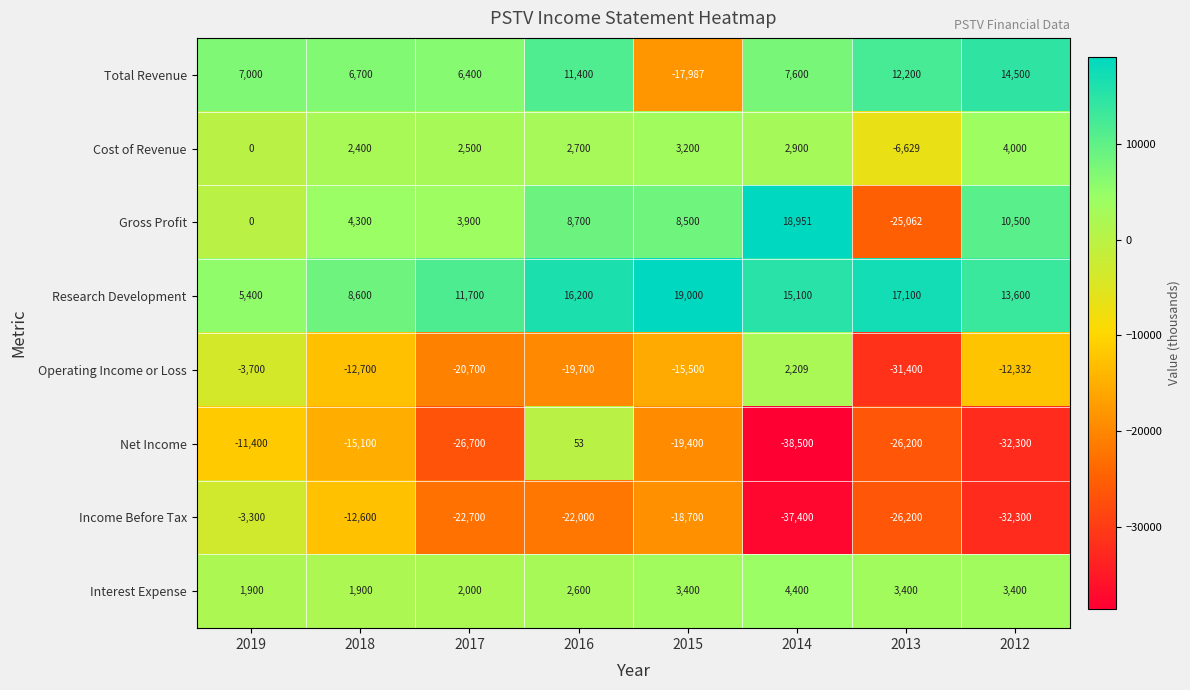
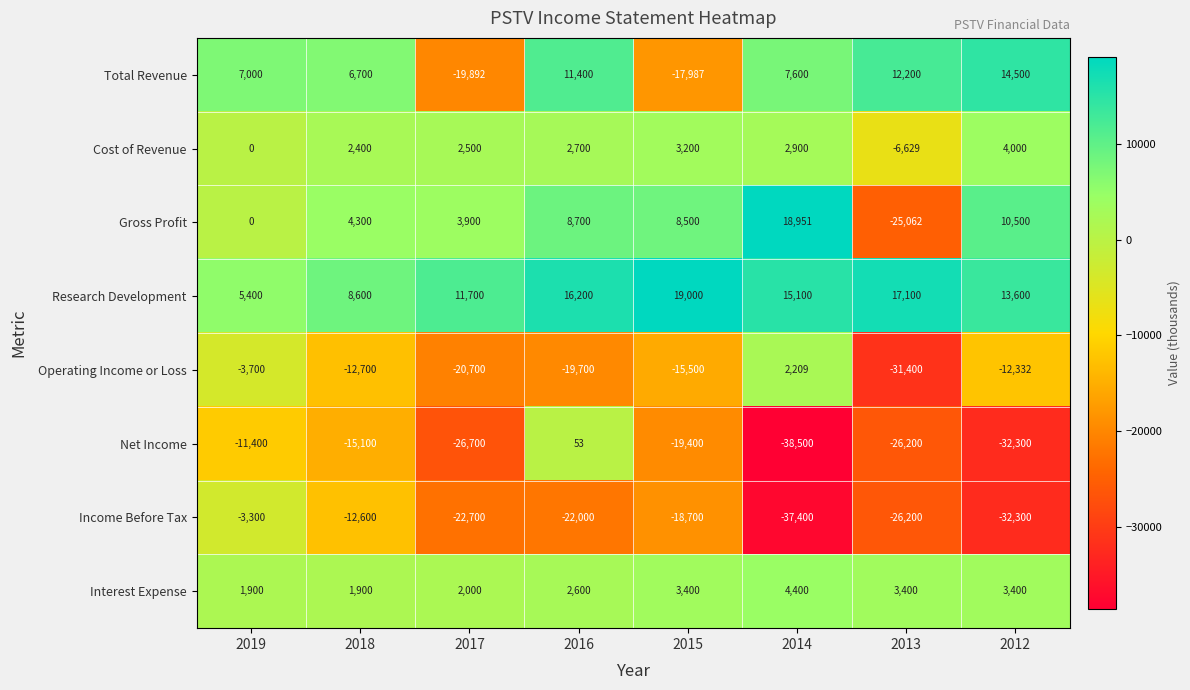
Total Revenue, 2017: 6,400 -> -19,892
